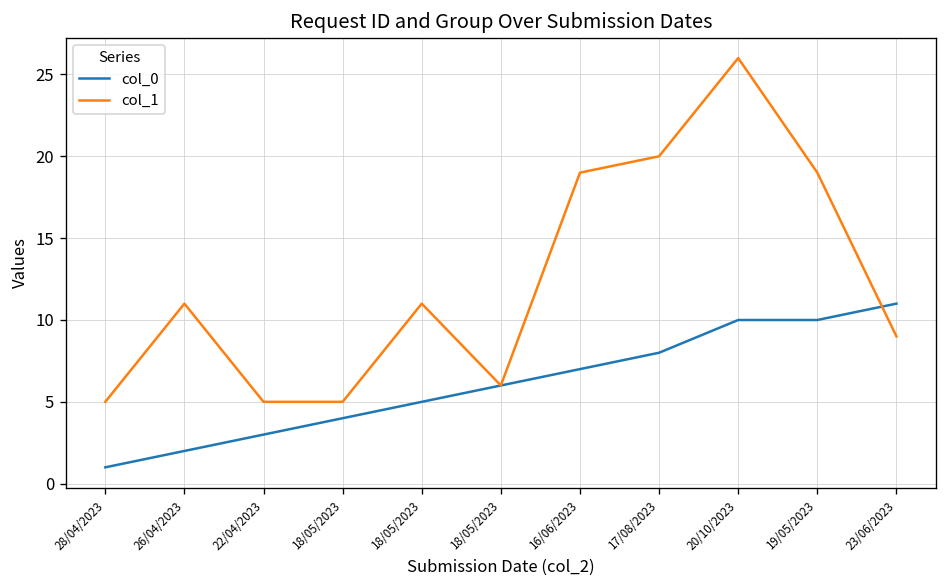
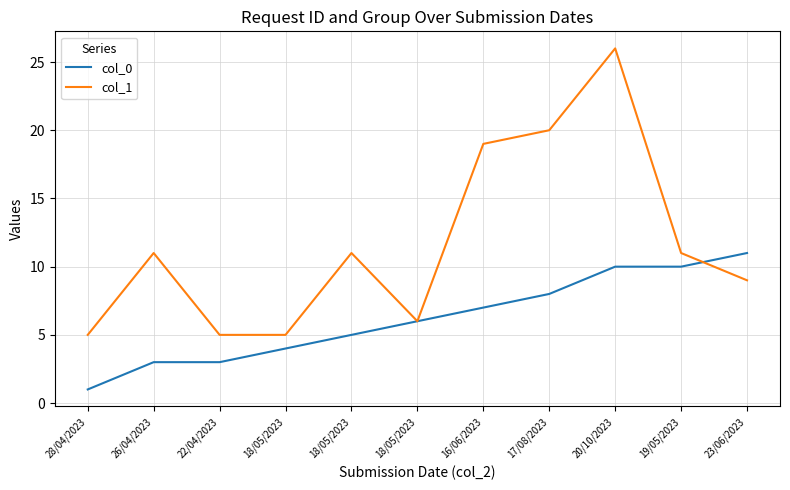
col_0, 26/04/2023: 2 -> 3
col_1, 19/05/2023: 19 -> 11
